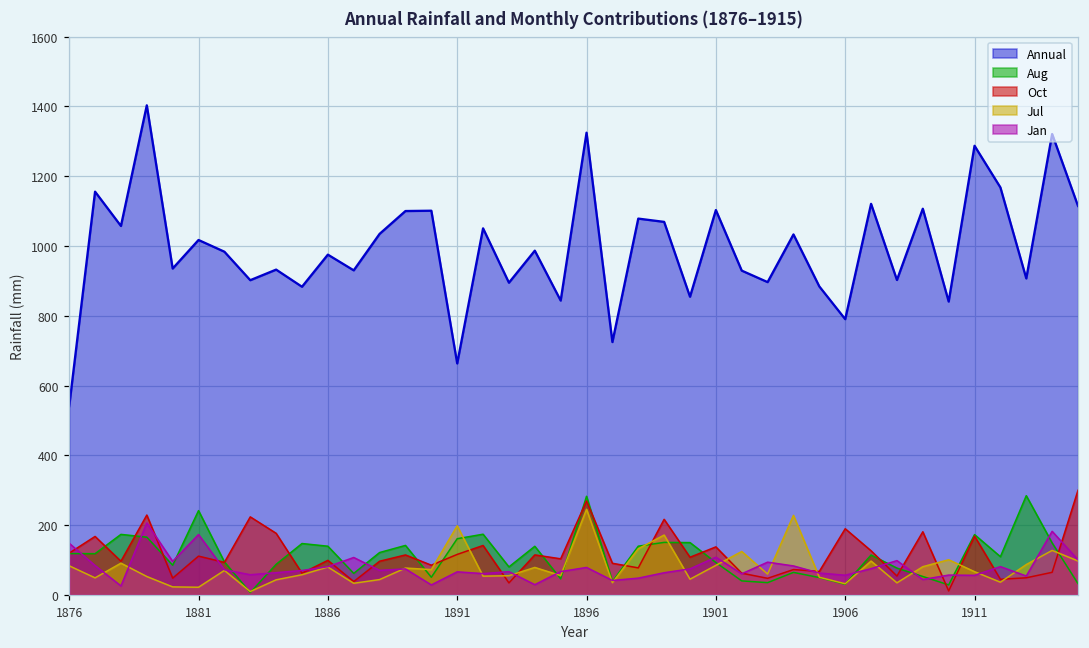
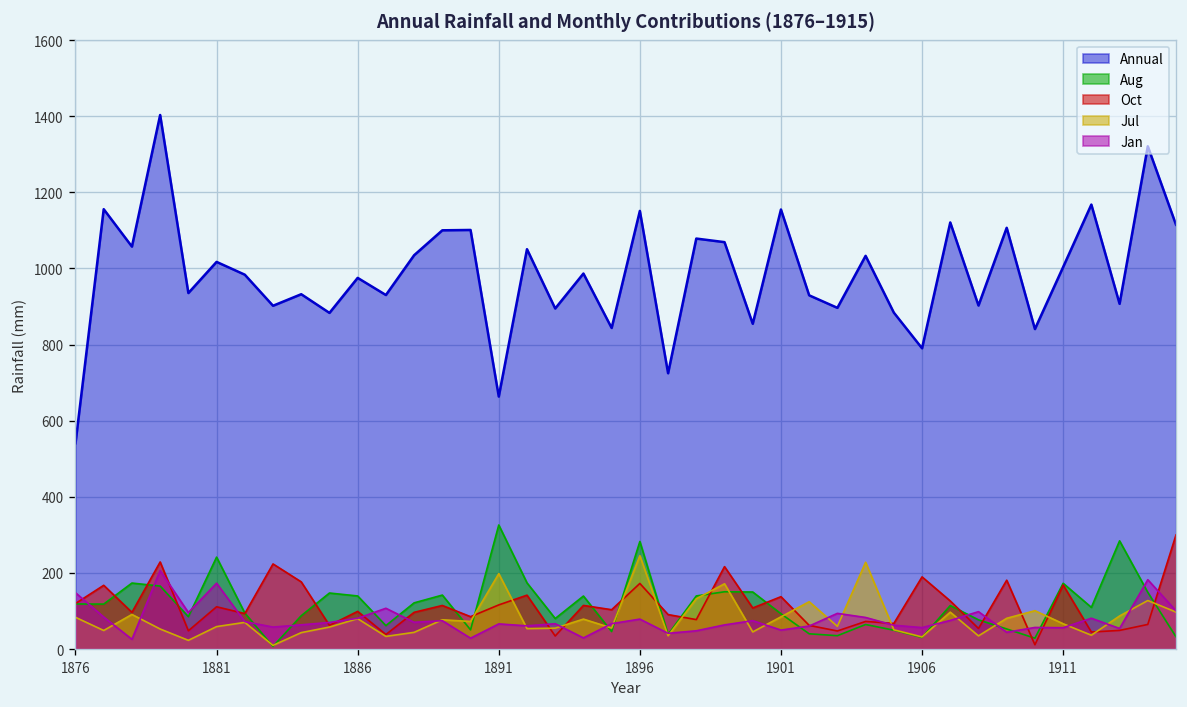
Jul, 1881: 20 -> 60
Aug, 1891: 160 -> 330
Annual, 1896: 1320 -> 1150
Oct, 1896: 270 -> 170
Annual, 1901: 1100 -> 1150
Jan, 1901: 110 -> 50
Annual, 1911: 1290 -> 1000
